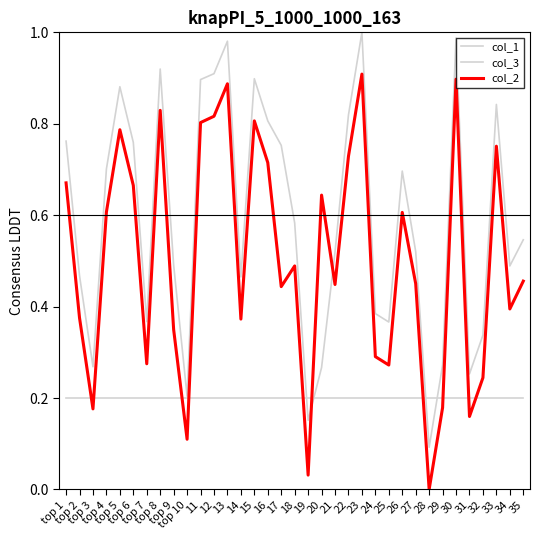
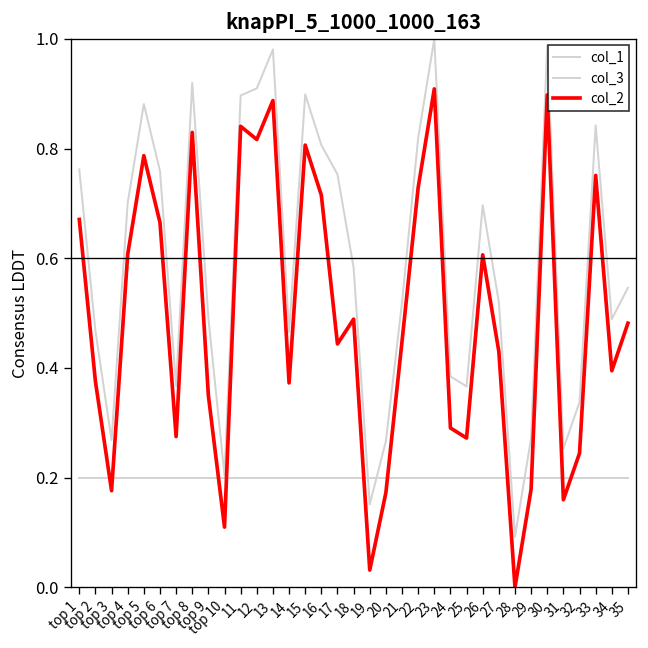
col_2, 11: 0.80 -> 0.84
col_2, 20: 0.64 -> 0.17
col_2, 27: 0.45 -> 0.43
col_2, 35: 0.46 -> 0.48
